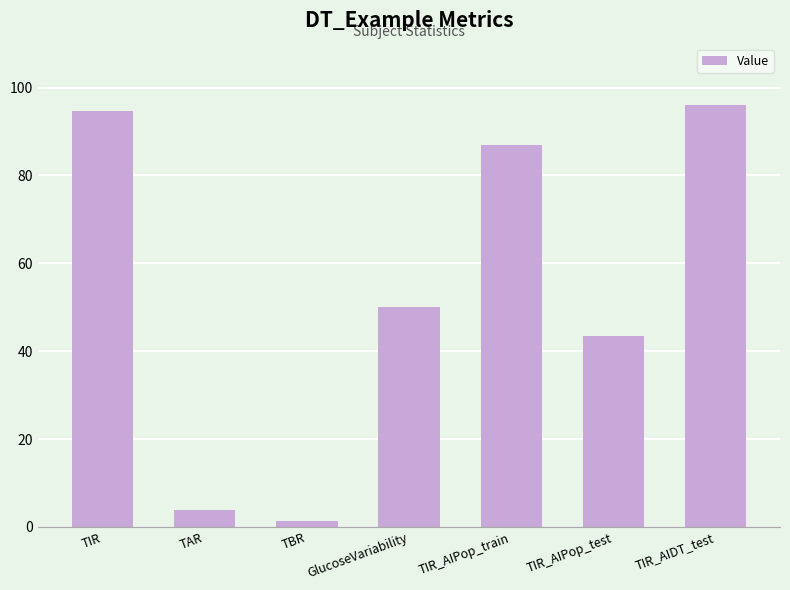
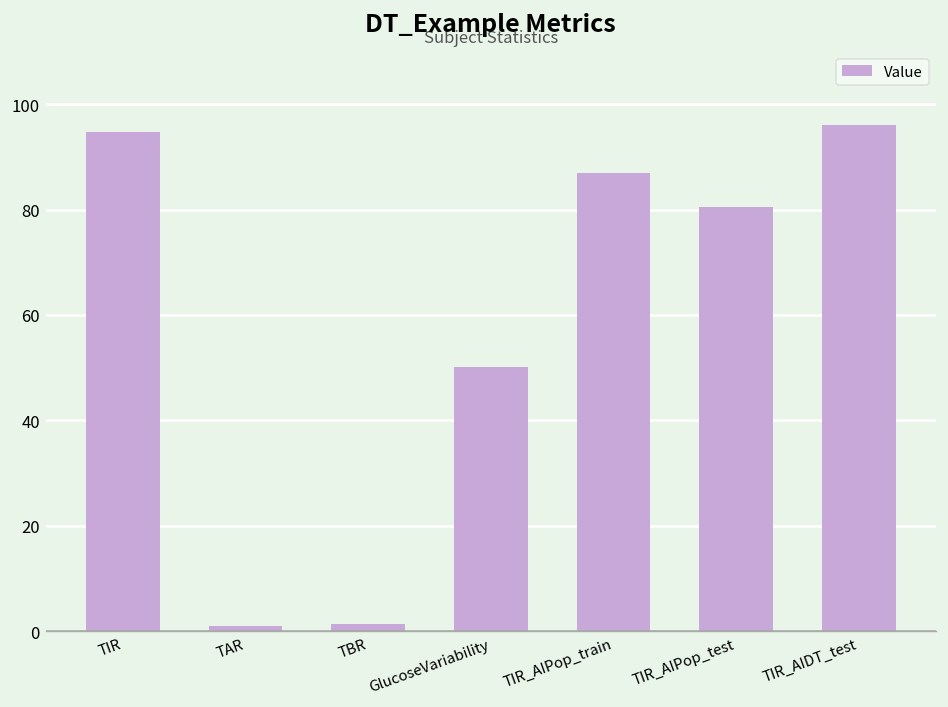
TAR: 4 -> 1
TIR_AIPop_test: 43 -> 81
